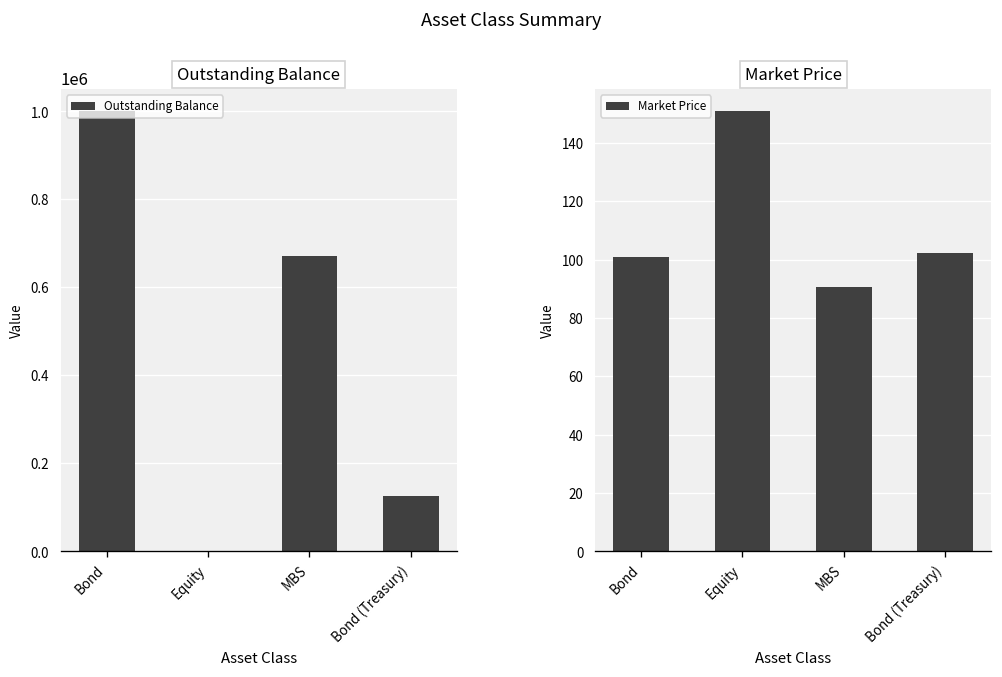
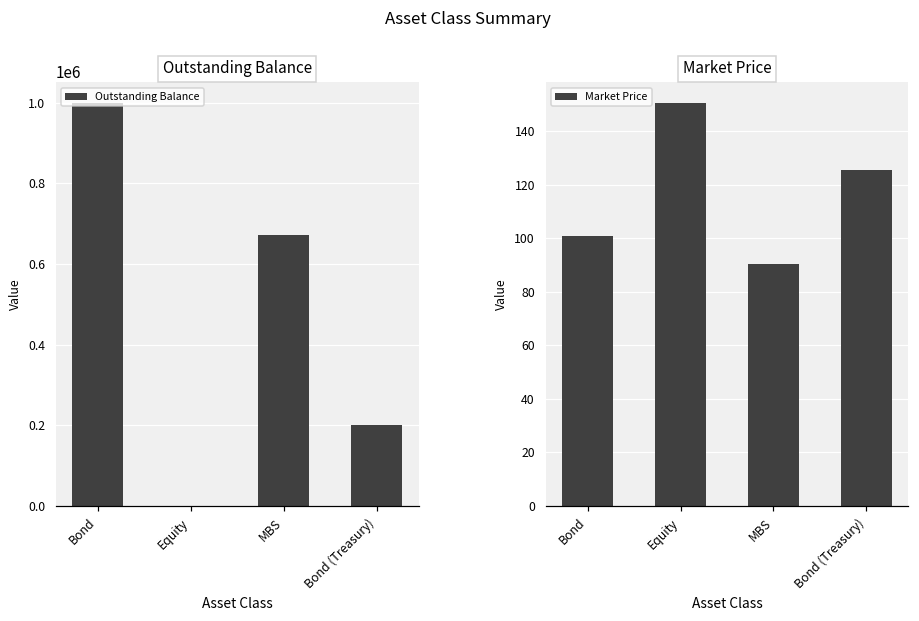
Outstanding Balance, Bond (Treasury): 130000 -> 200000
Market Price, Bond (Treasury): 102 -> 126
